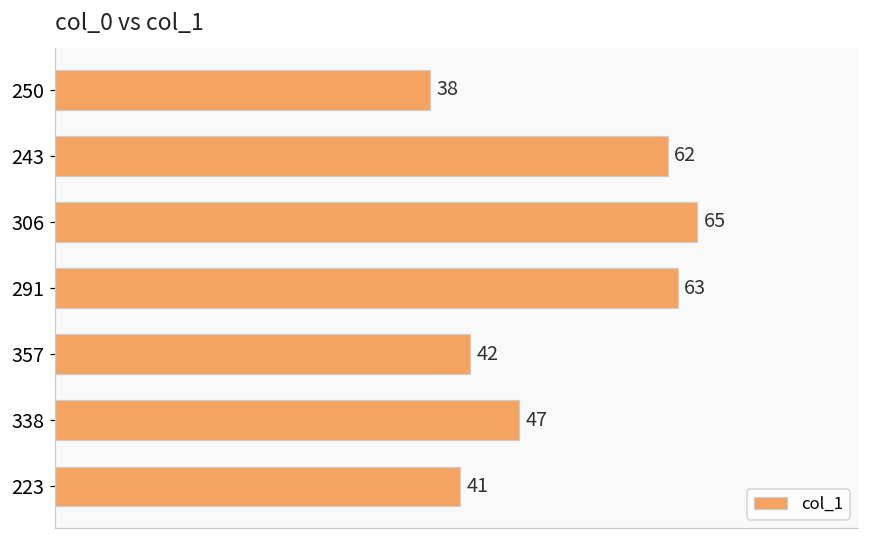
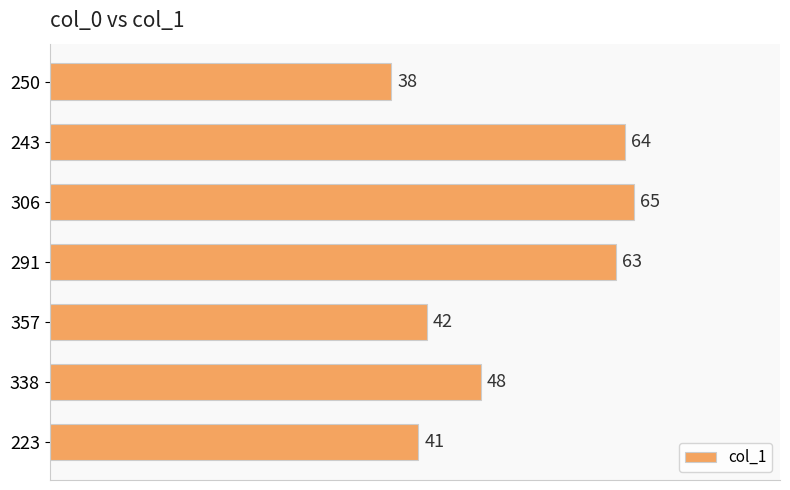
243: 62 -> 64
338: 47 -> 48
